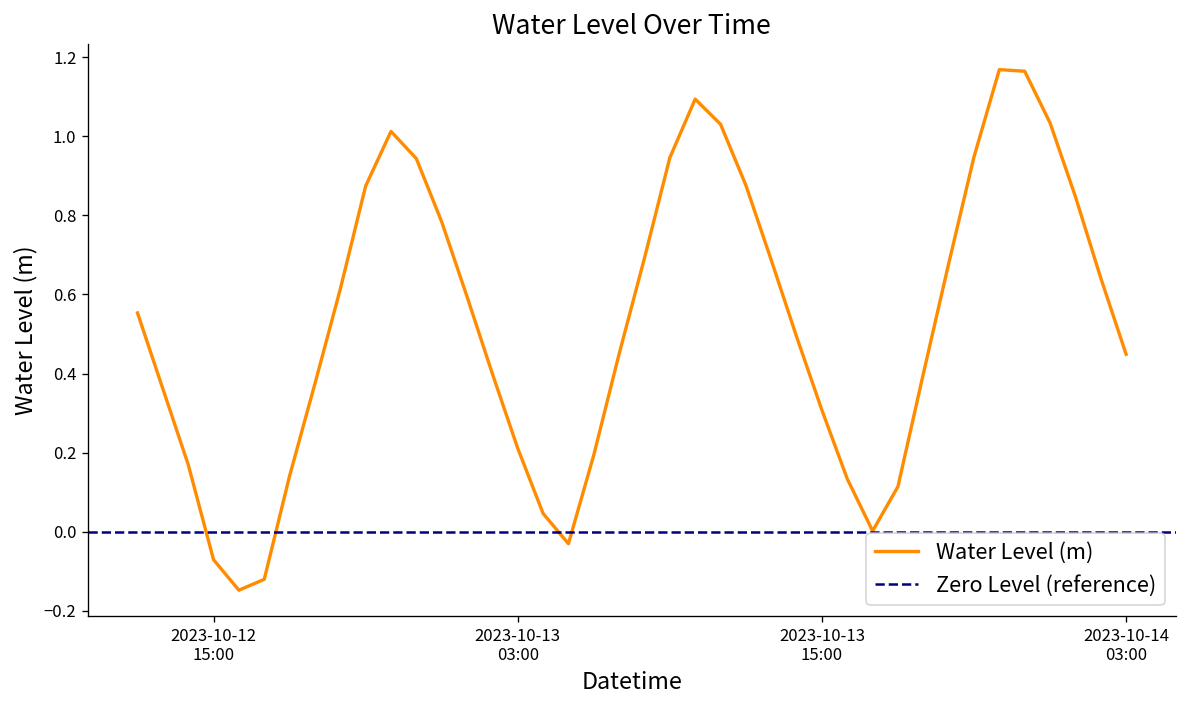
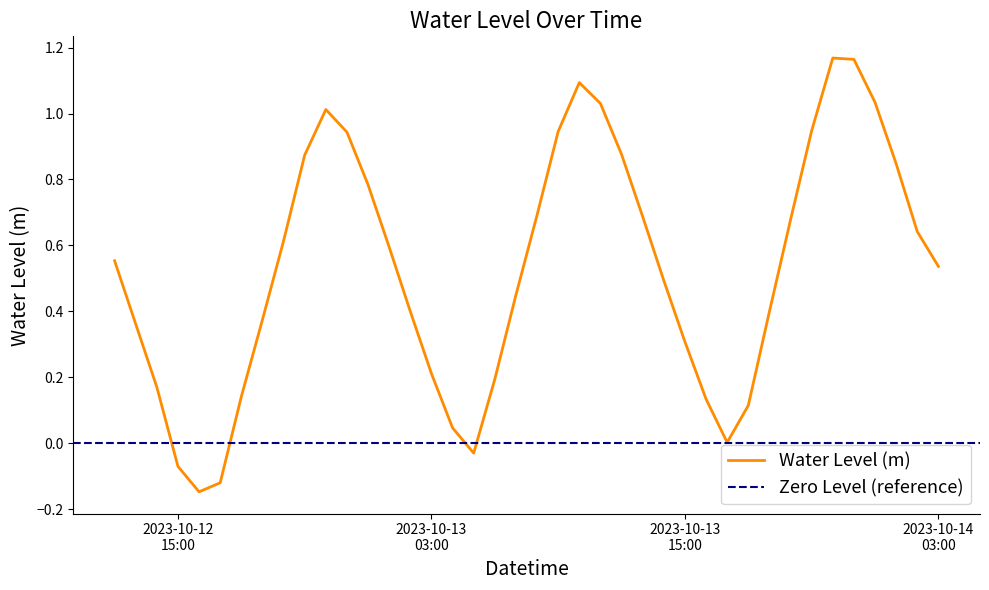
2023-10-14 03:00: 0.45 -> 0.54
